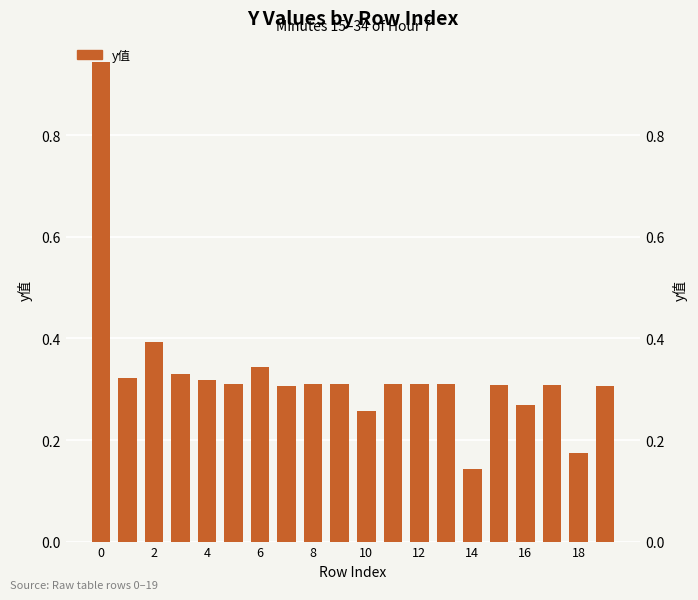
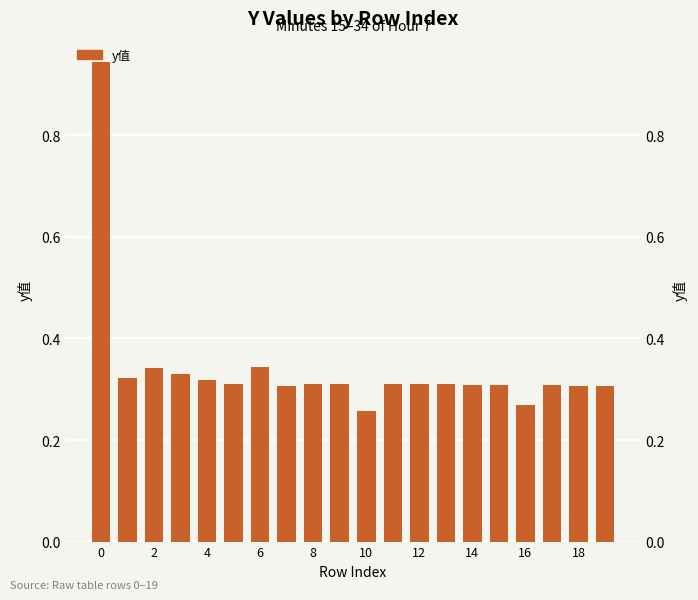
2: 0.39 -> 0.34
14: 0.14 -> 0.31
18: 0.18 -> 0.31
